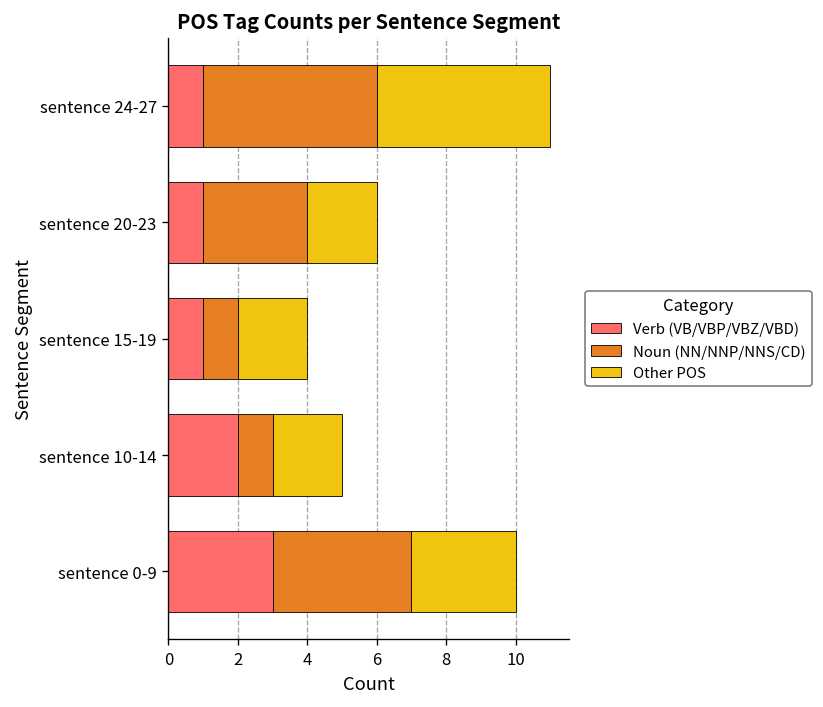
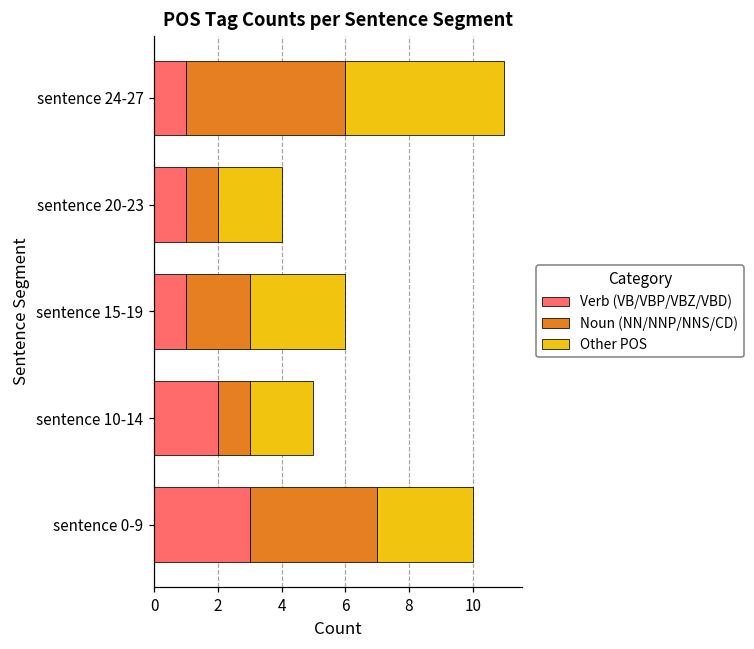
Noun (NN/NNP/NNS/CD), sentence 20-23: 3 -> 1
Noun (NN/NNP/NNS/CD), sentence 15-19: 1 -> 2
Other POS, sentence 15-19: 2 -> 3
